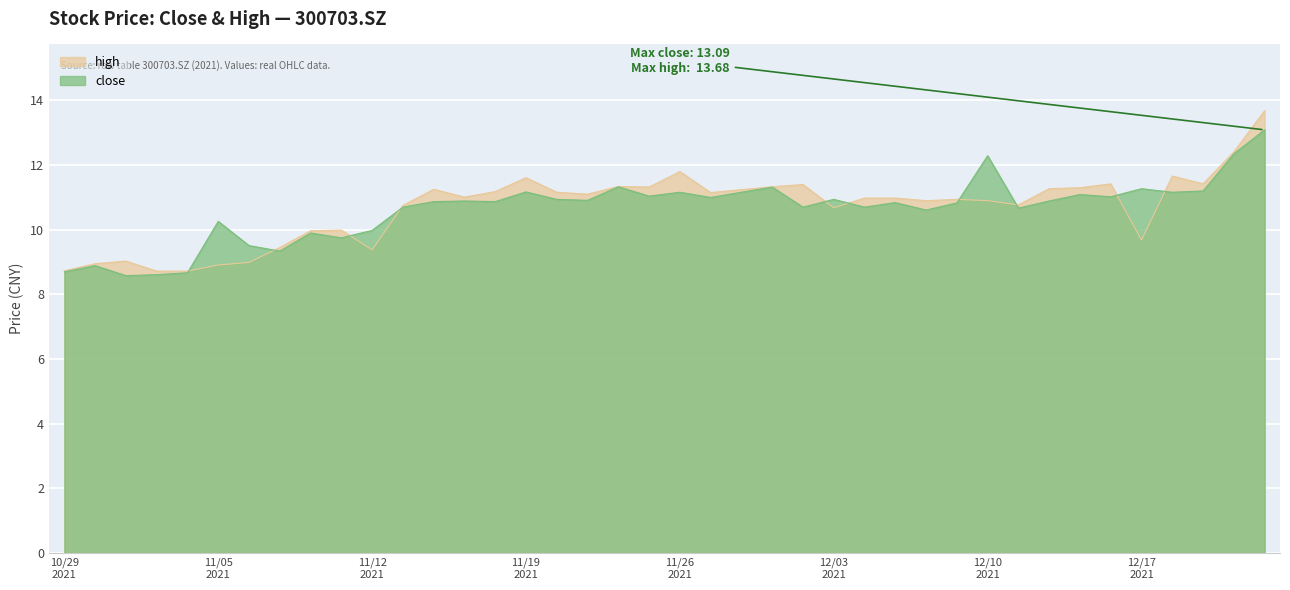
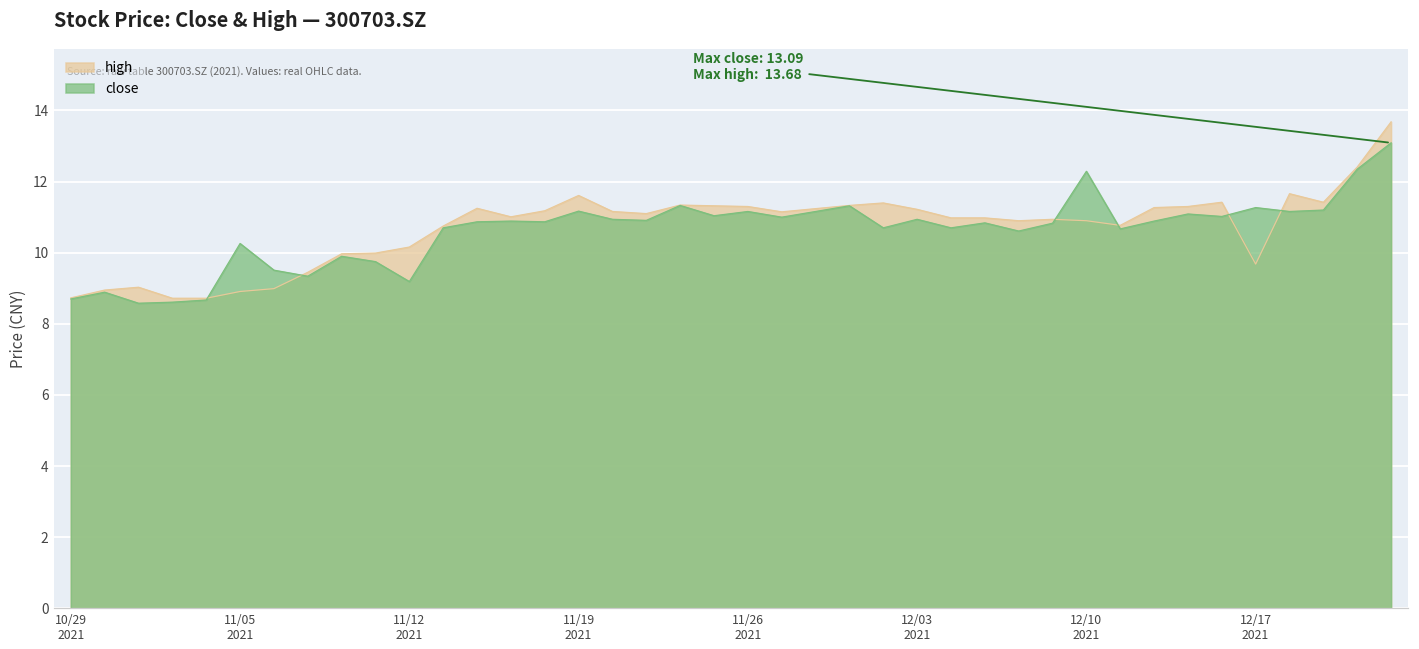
high, 11/12 2021: 9.4 -> 10.2
close, 11/12 2021: 10.0 -> 9.2
high, 11/26 2021: 11.8 -> 11.3
high, 12/03 2021: 10.7 -> 11.2
